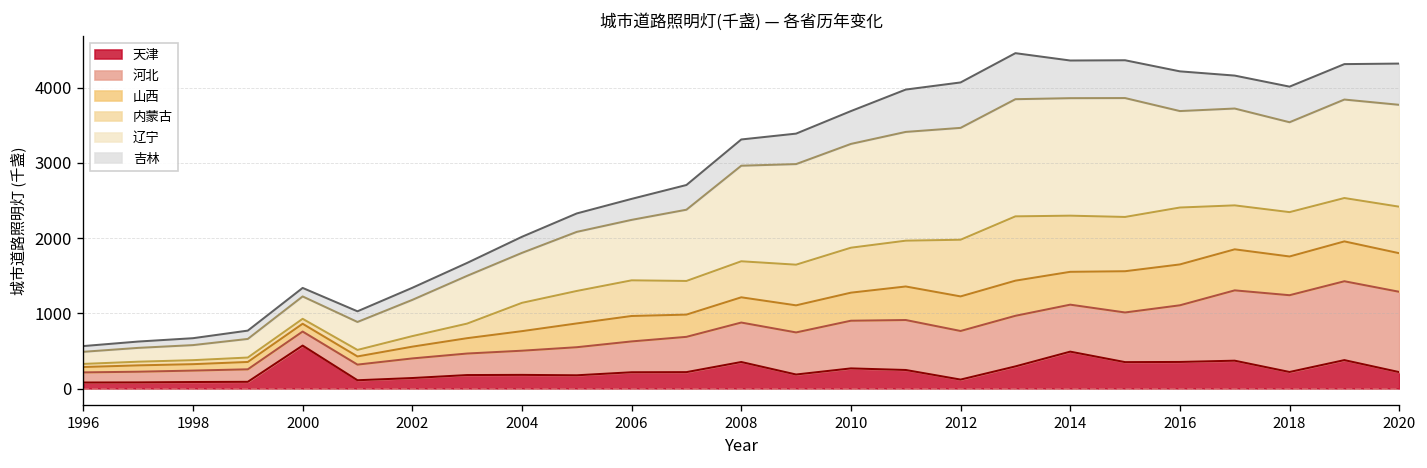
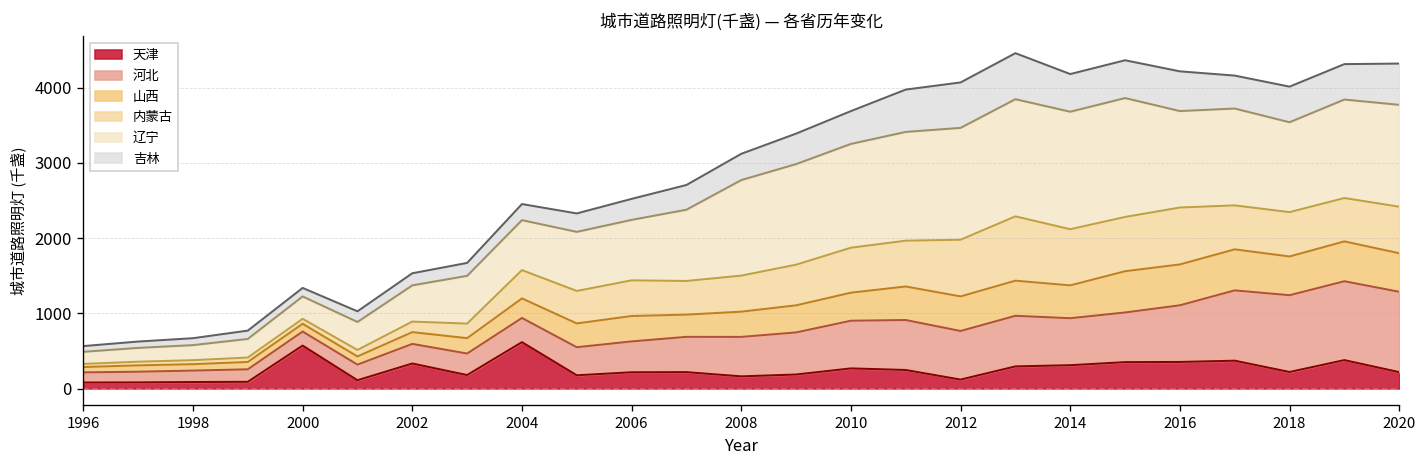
天津, 2002: 100 -> 300
天津, 2004: 200 -> 600
天津, 2008: 400 -> 200
天津, 2014: 500 -> 300
